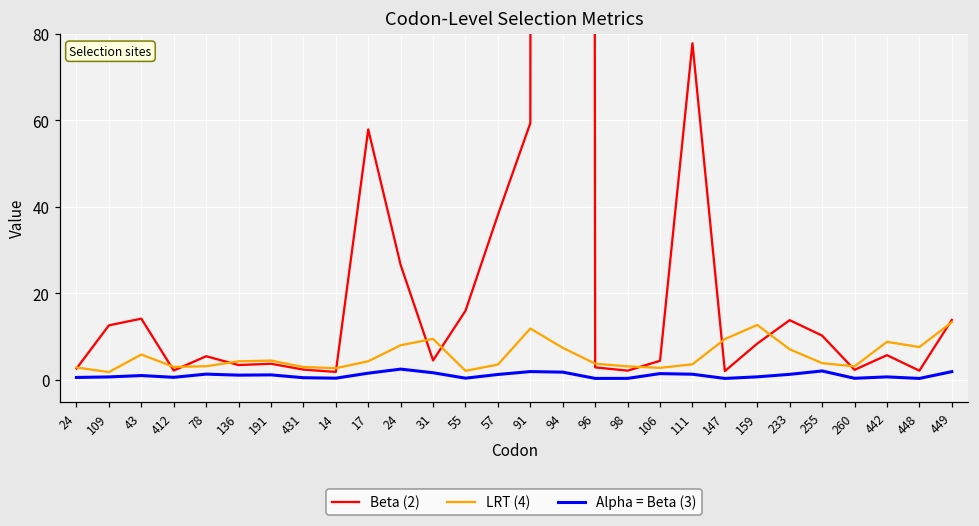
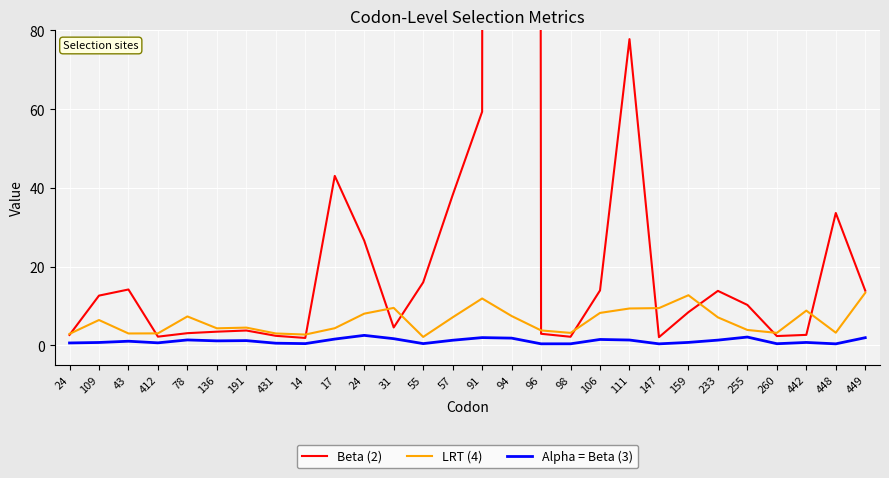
LRT (4), 109: 2 -> 6
LRT (4), 43: 6 -> 3
Beta (2), 78: 5 -> 3
LRT (4), 78: 3 -> 7
Beta (2), 17: 58 -> 43
LRT (4), 57: 4 -> 7
Beta (2), 106: 4 -> 14
LRT (4), 106: 3 -> 8
LRT (4), 111: 4 -> 9
Beta (2), 442: 6 -> 3
Beta (2), 448: 2 -> 34
LRT (4), 448: 8 -> 3
